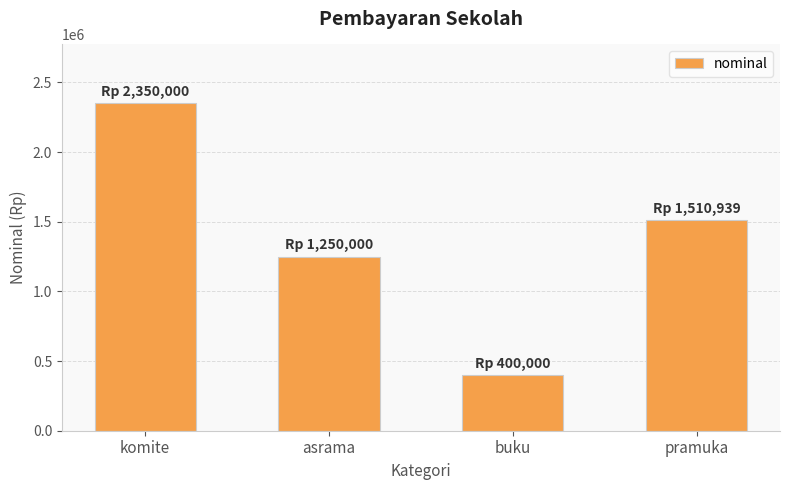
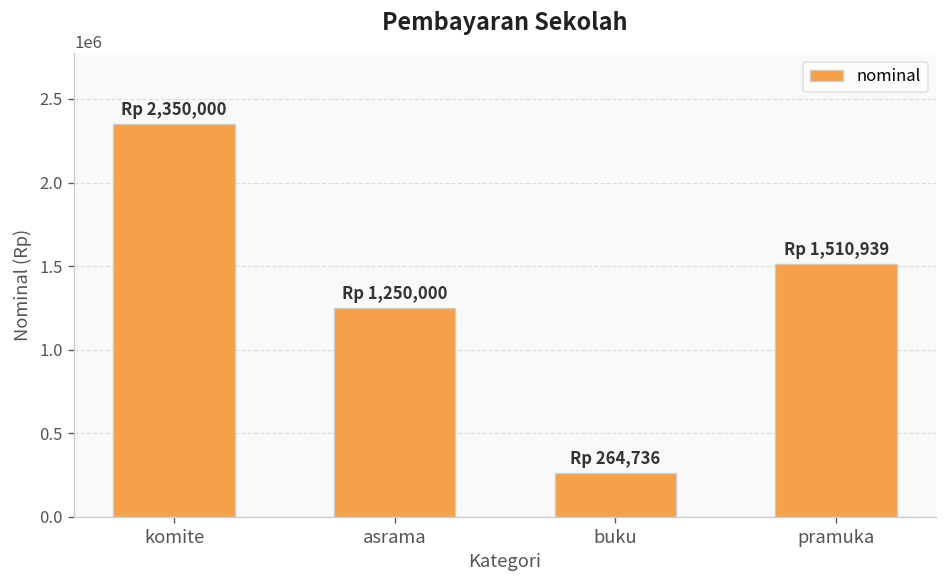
buku: 400,000 -> 264,736
